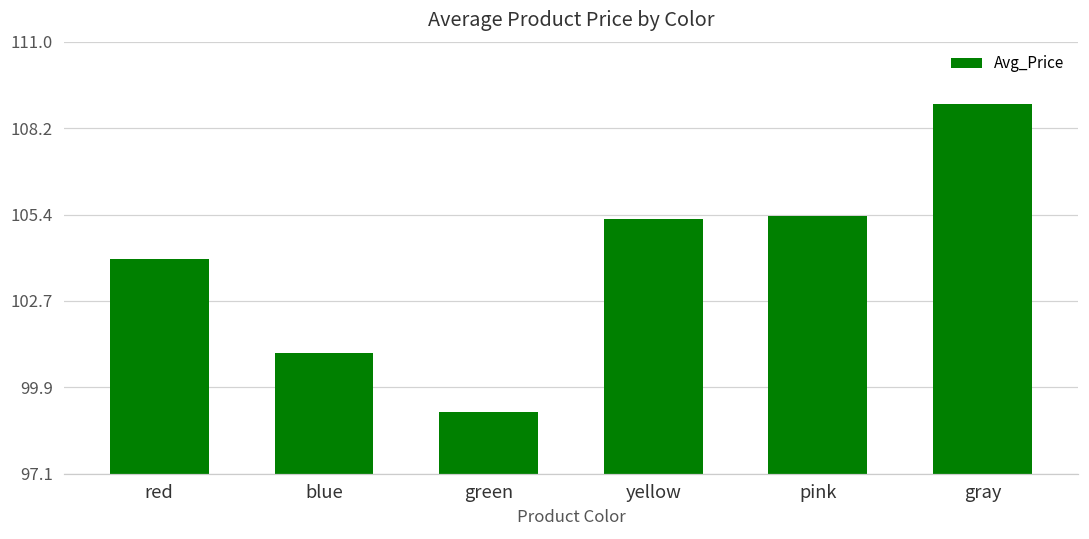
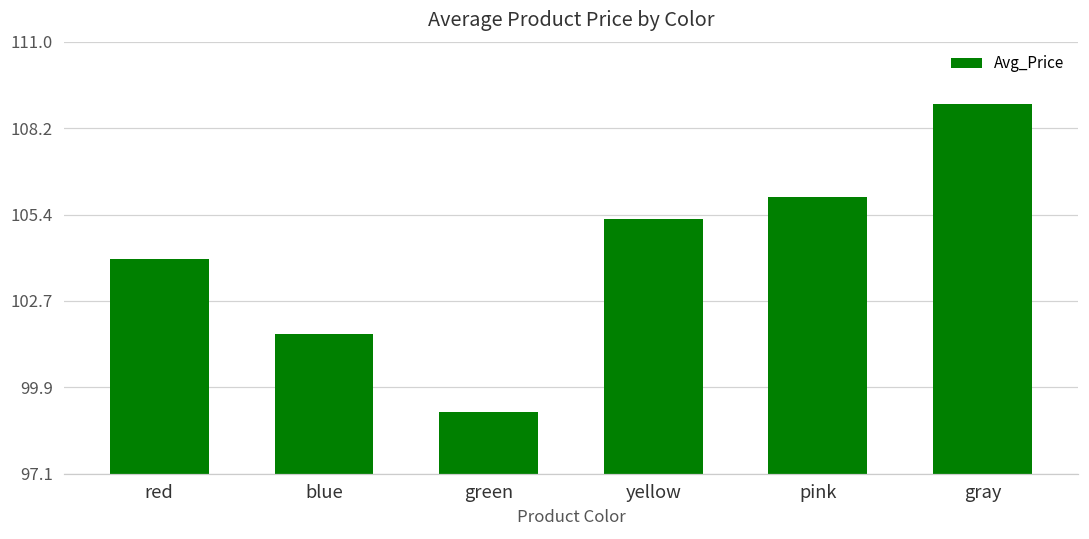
blue: 101.0 -> 101.6
pink: 105.4 -> 106.0
